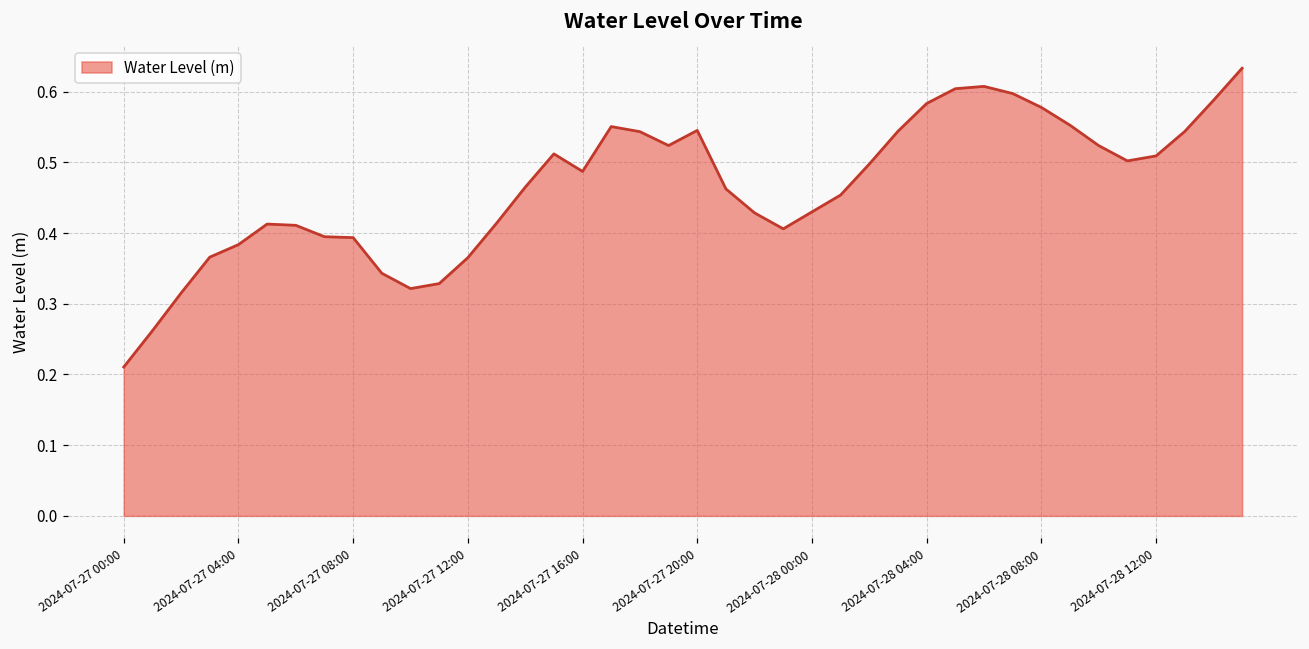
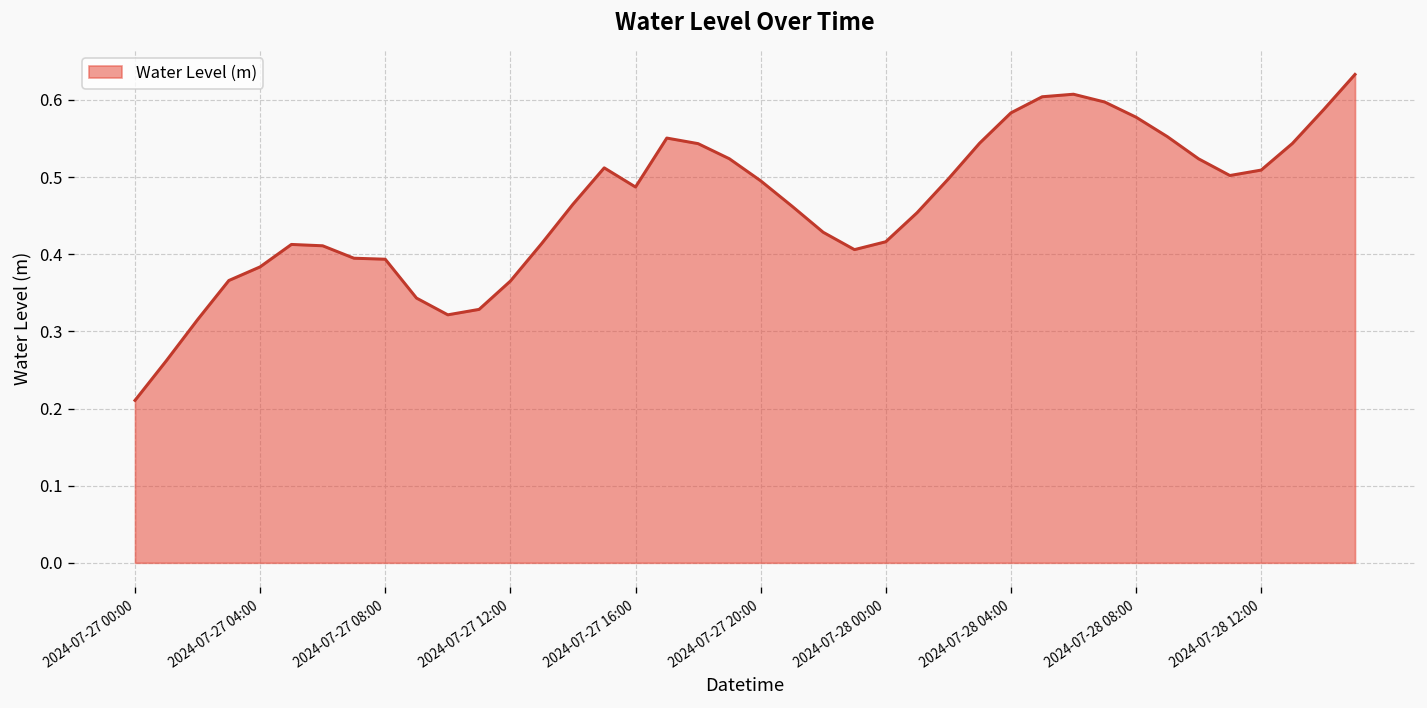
2024-07-27 20:00: 0.55 -> 0.50
2024-07-28 00:00: 0.43 -> 0.42
